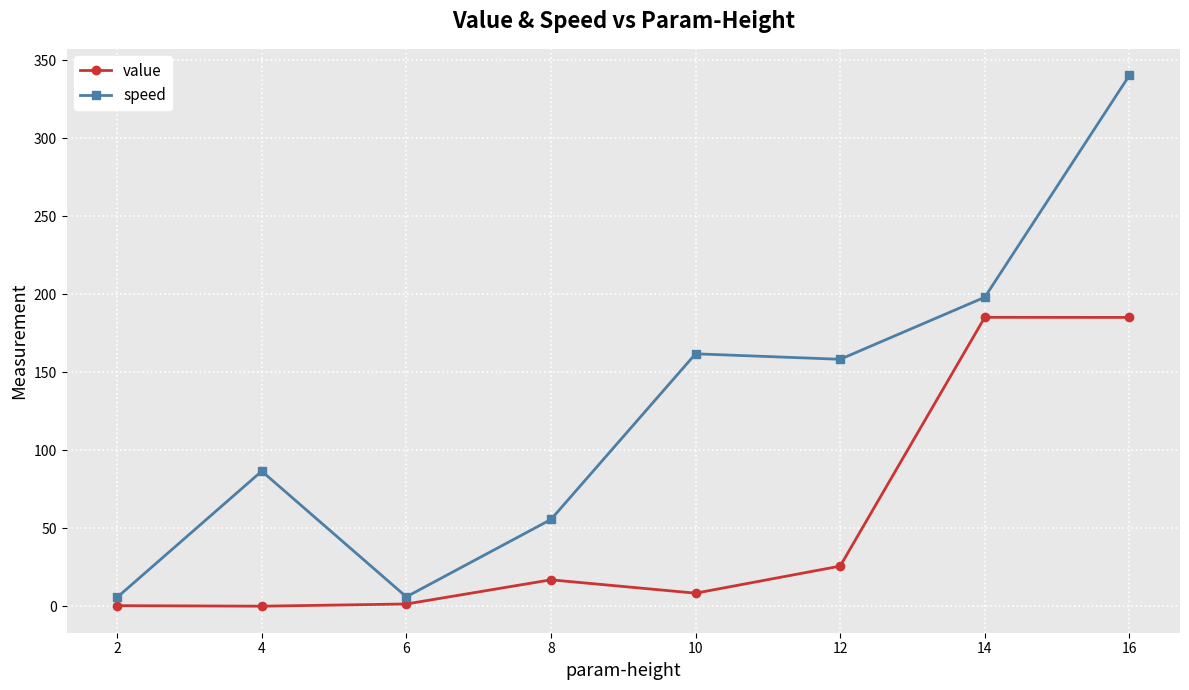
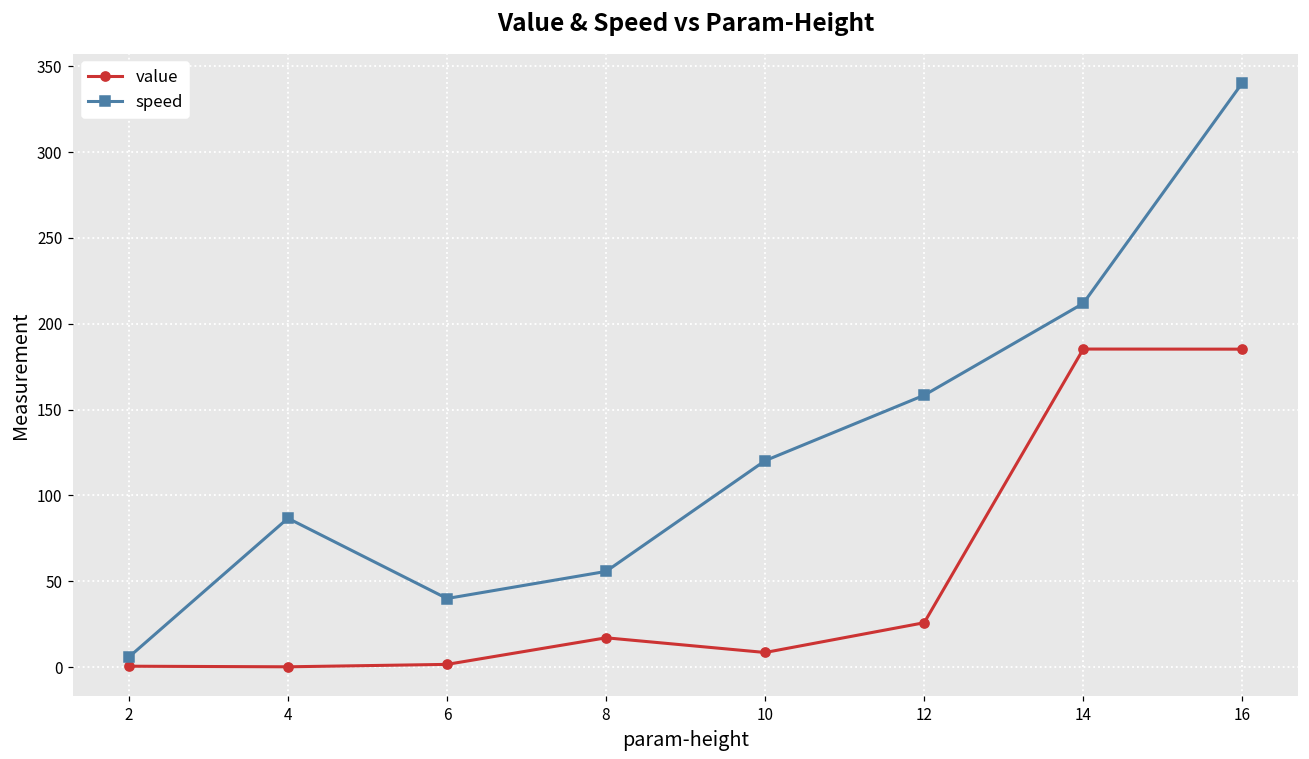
speed, 6: 6 -> 40
speed, 10: 162 -> 120
speed, 14: 198 -> 212
